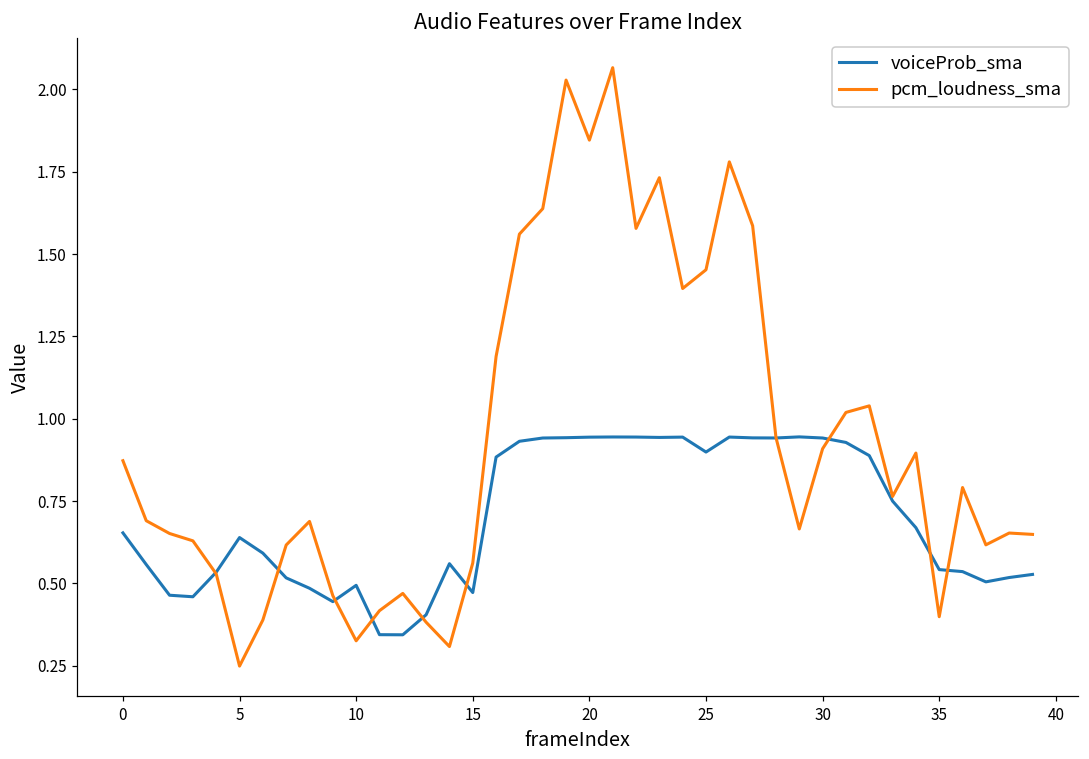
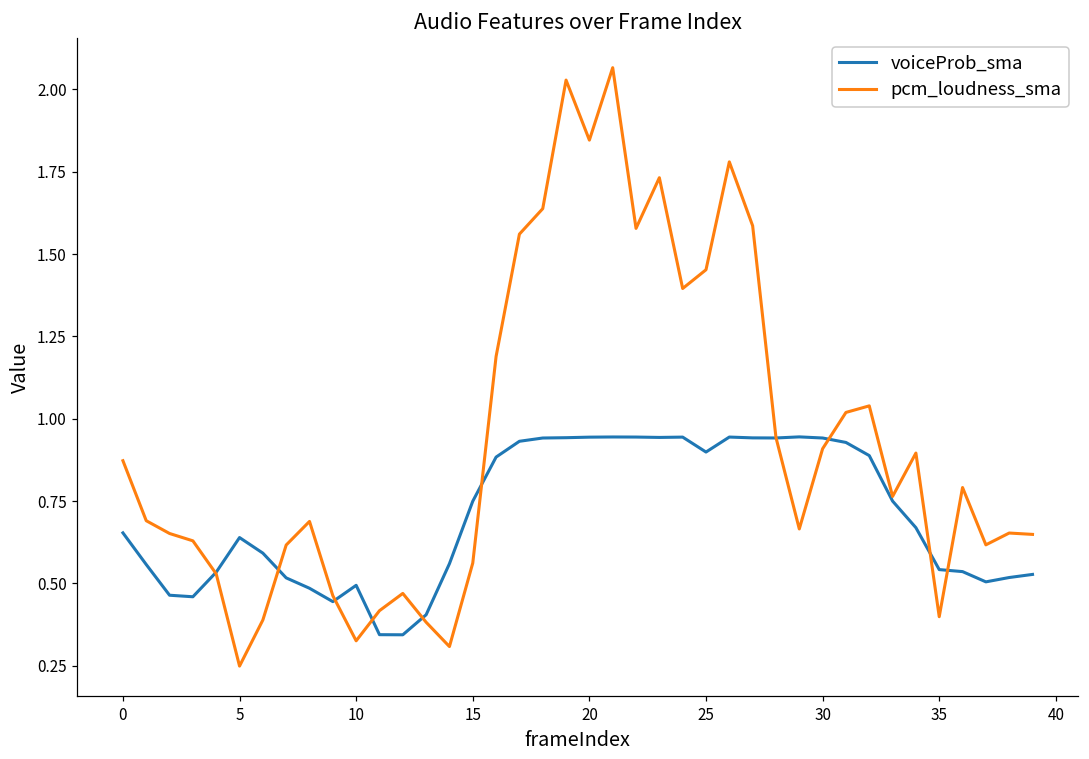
voiceProb_sma, 15: 0.47 -> 0.75
